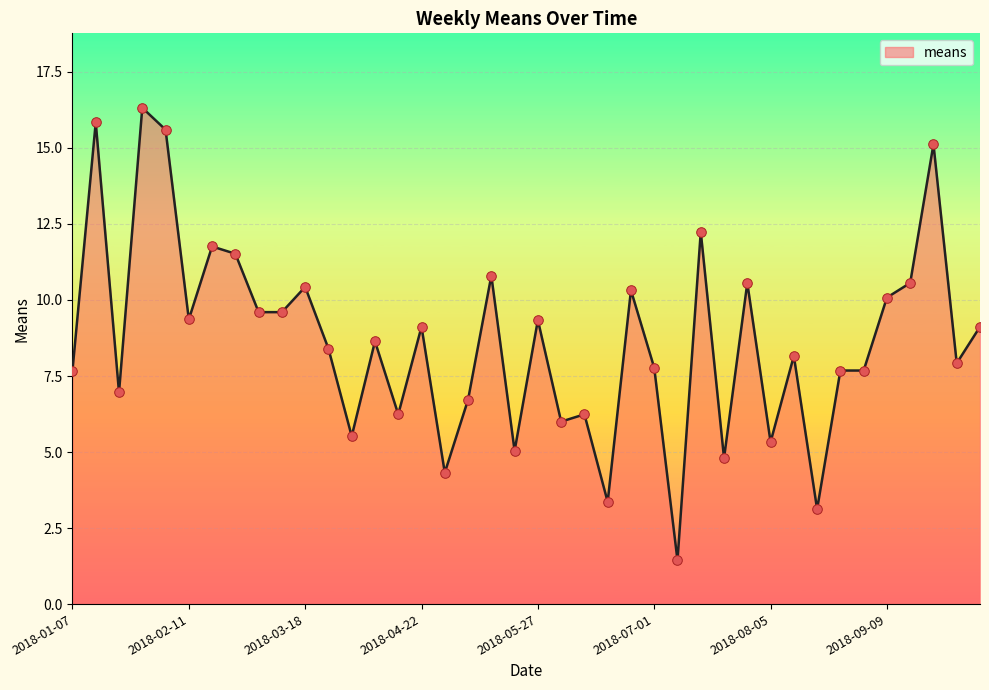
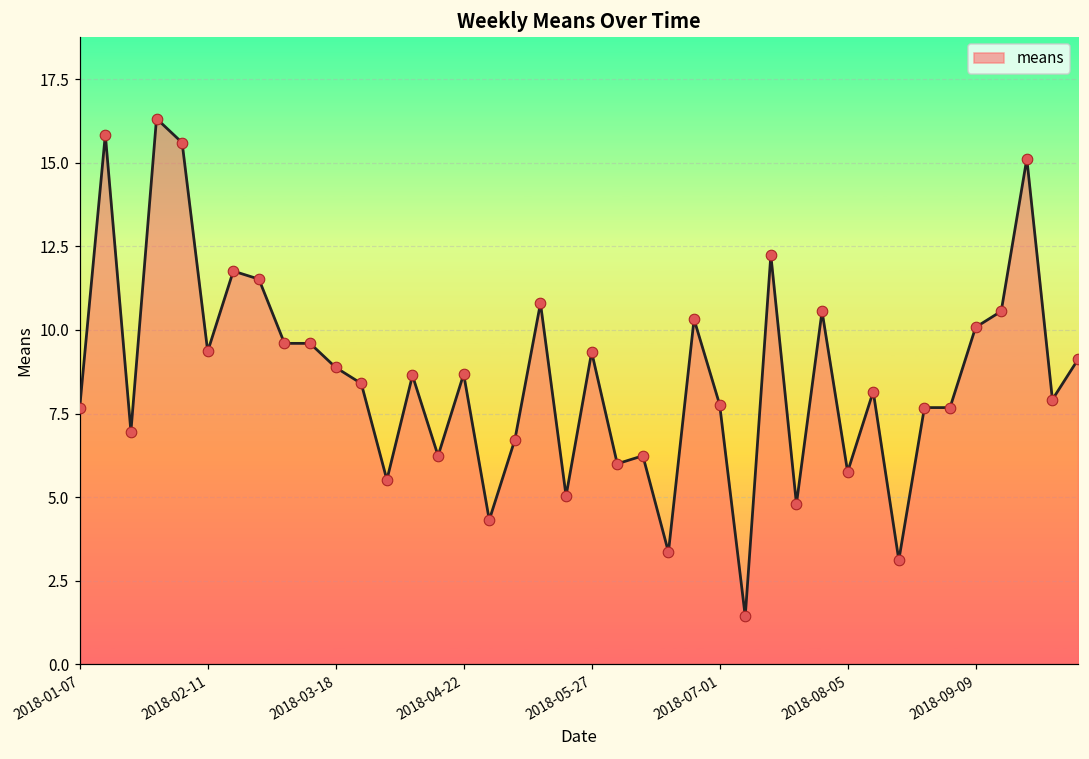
2018-03-18: 10.4 -> 8.9
2018-04-22: 9.1 -> 8.7
2018-08-05: 5.3 -> 5.8
